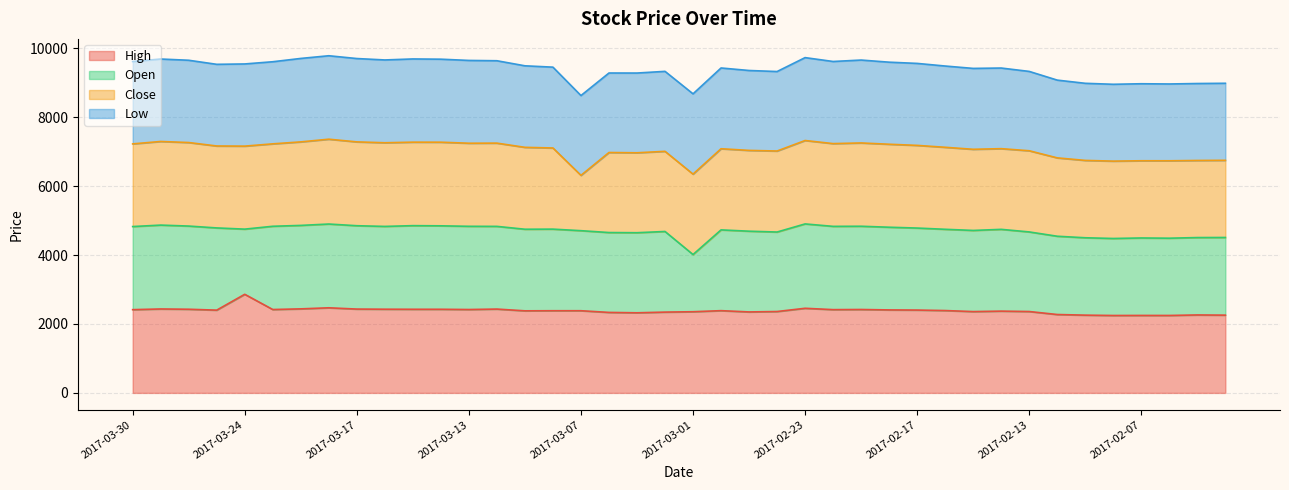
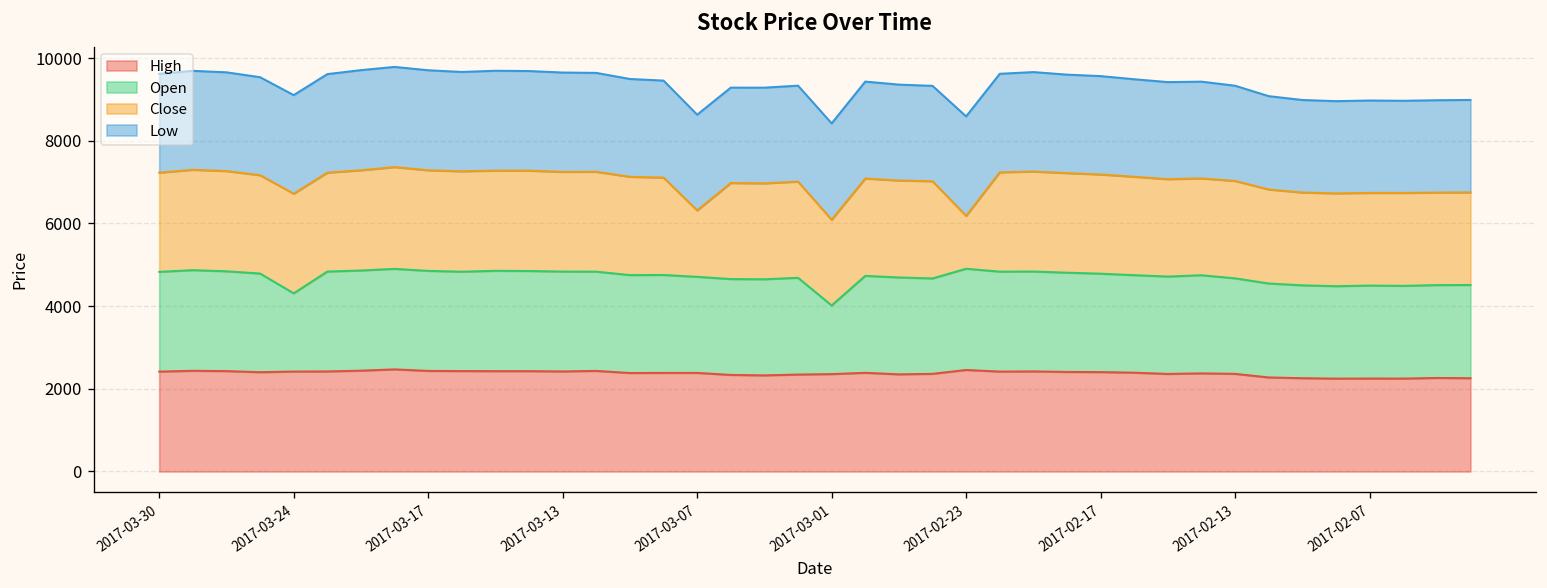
High, 2017-03-24: 2900 -> 2400
Close, 2017-03-01: 2300 -> 2100
Close, 2017-02-23: 2400 -> 1300
